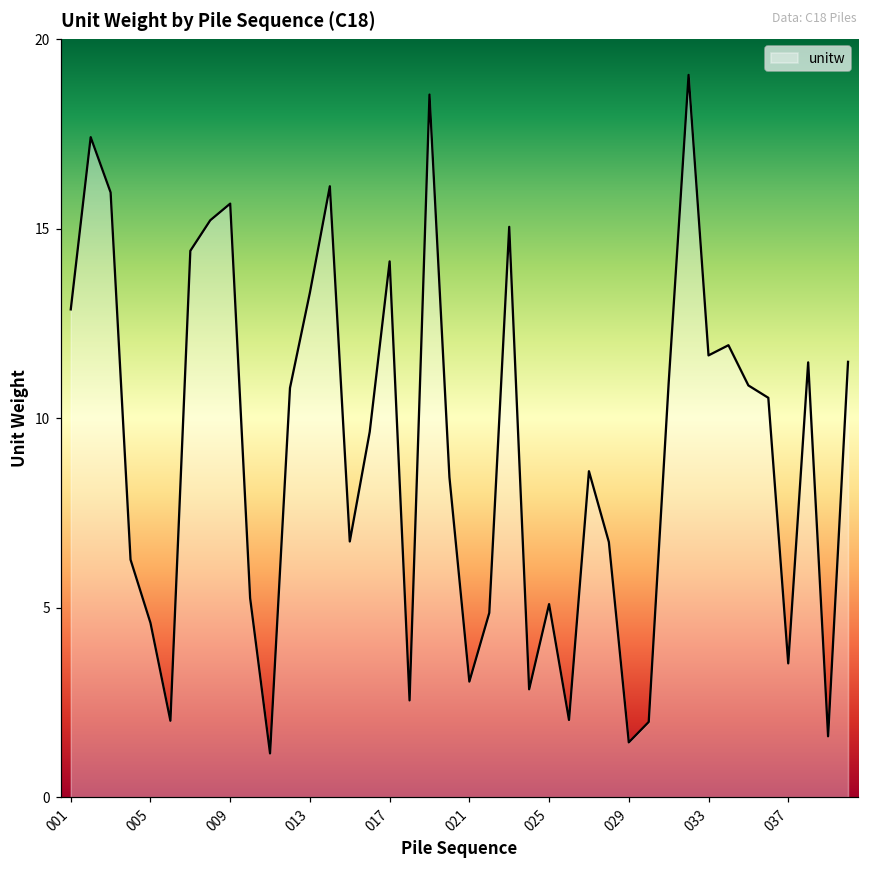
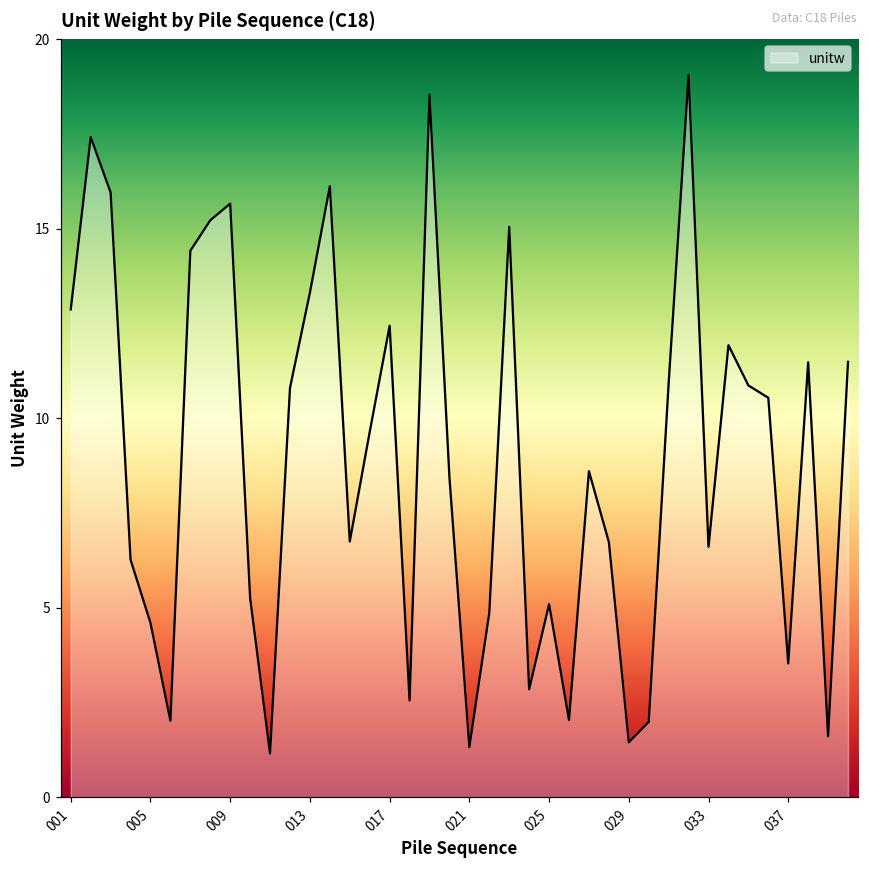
017: 14.1 -> 12.4
021: 3.0 -> 1.3
033: 11.7 -> 6.6
